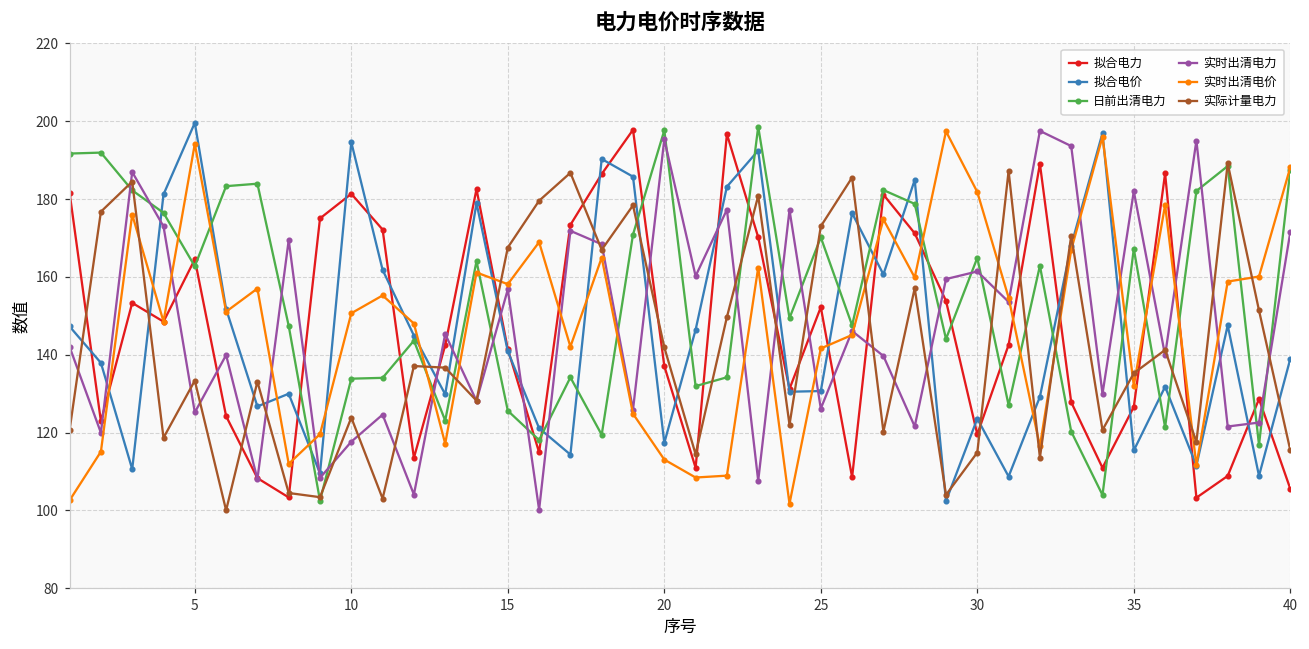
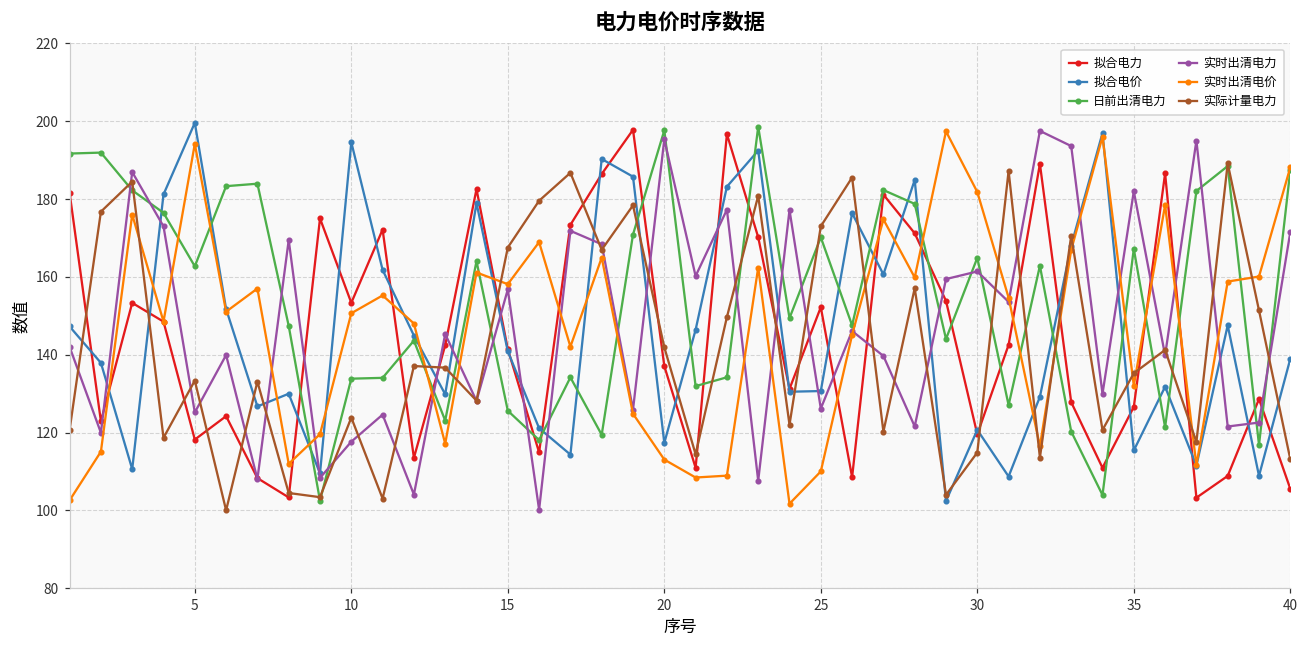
拟合电力, 5: 165 -> 118
拟合电力, 10: 181 -> 153
实时出清电价, 25: 142 -> 110
拟合电价, 30: 124 -> 121
实际计量电力, 40: 115 -> 113
